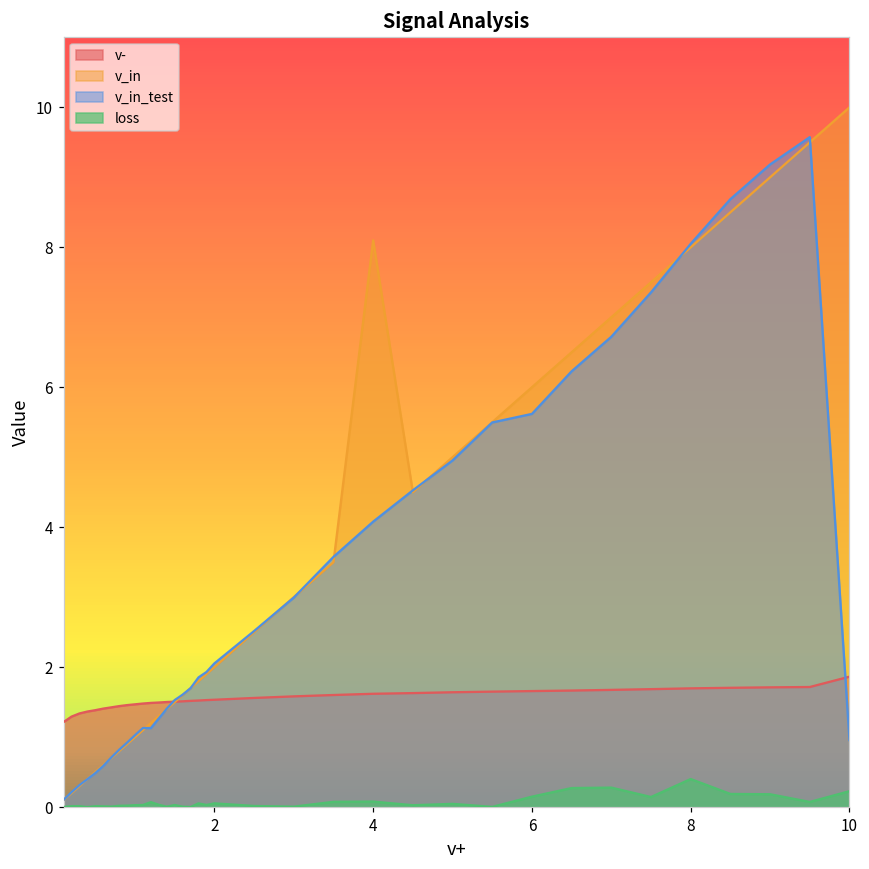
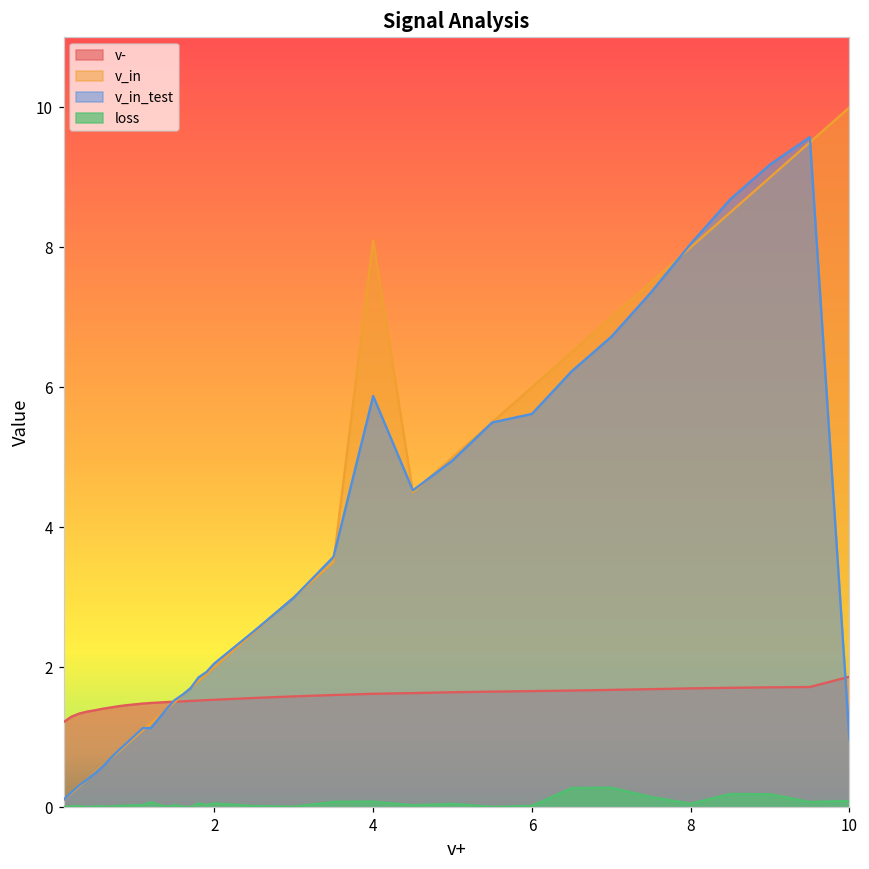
v_in_test, 4: 4.1 -> 5.9
loss, 6: 0.1 -> 0.0
loss, 8: 0.4 -> 0.0
loss, 10: 0.2 -> 0.1
